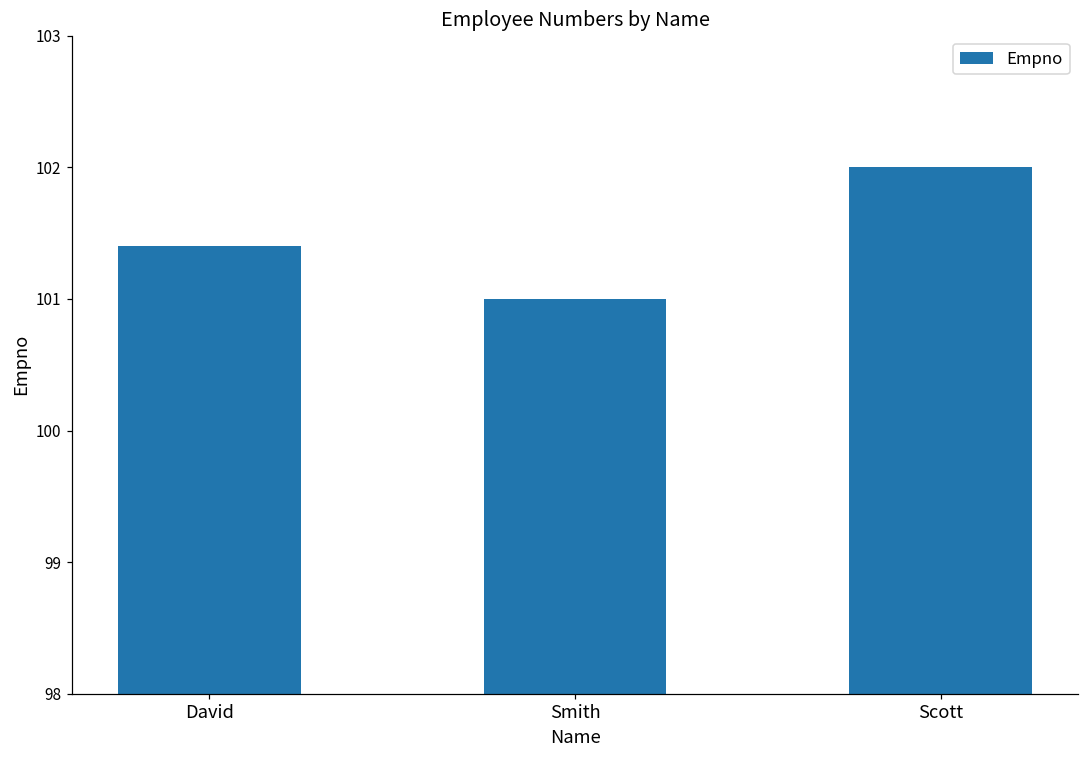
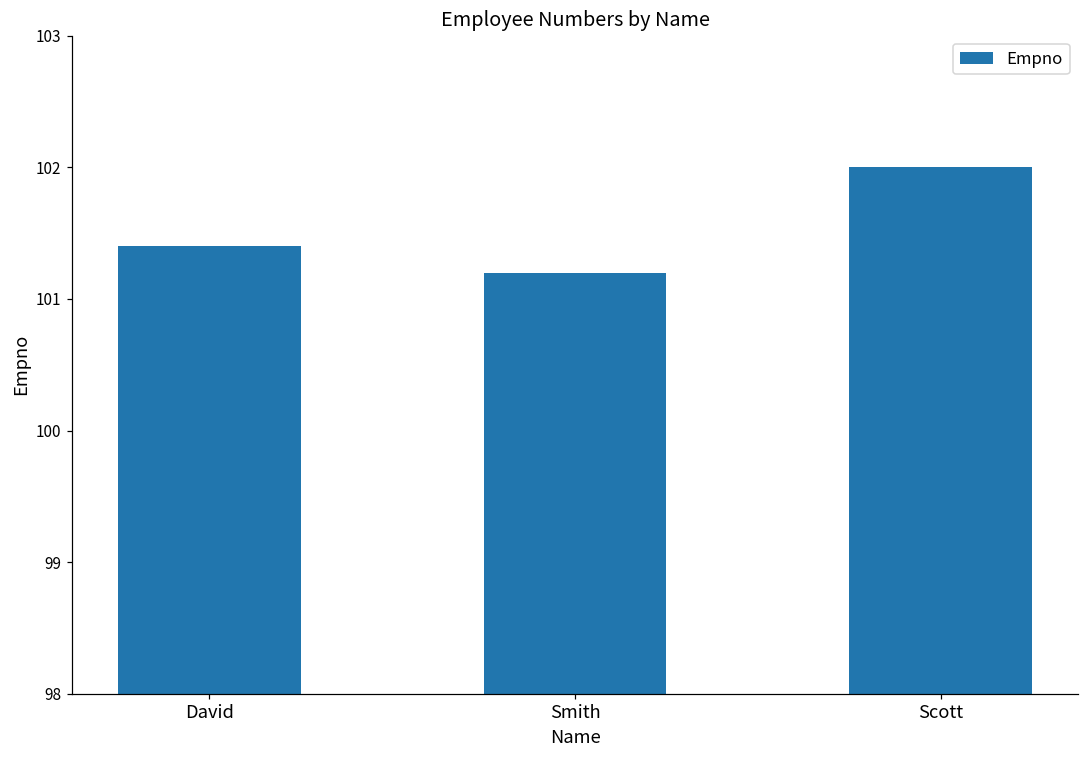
Smith: 101.0 -> 101.2
